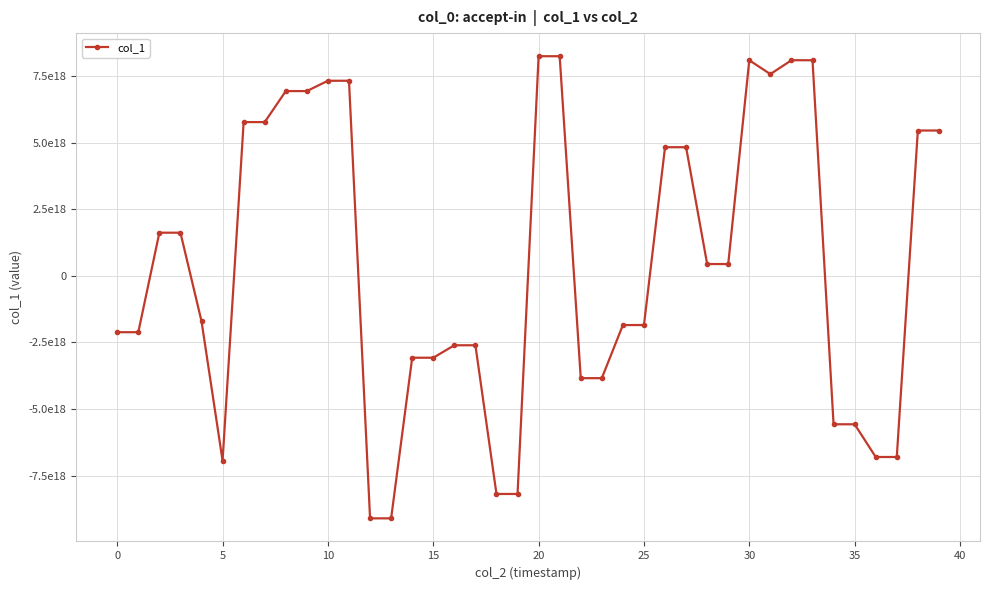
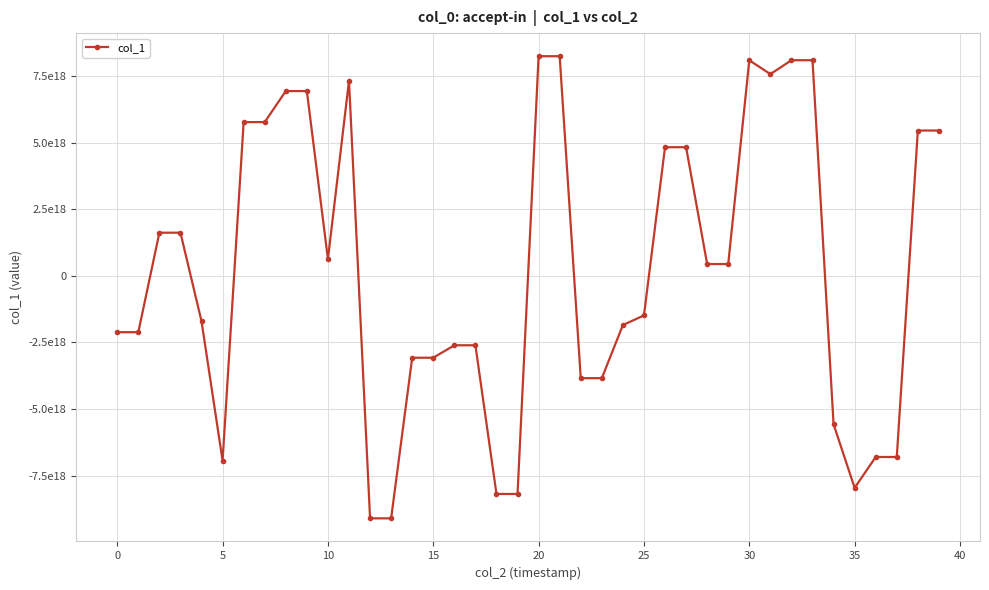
10: 7300000000000000000 -> 600000000000000000
25: -1800000000000000000 -> -1500000000000000000
35: -5600000000000000000 -> -8000000000000000000
